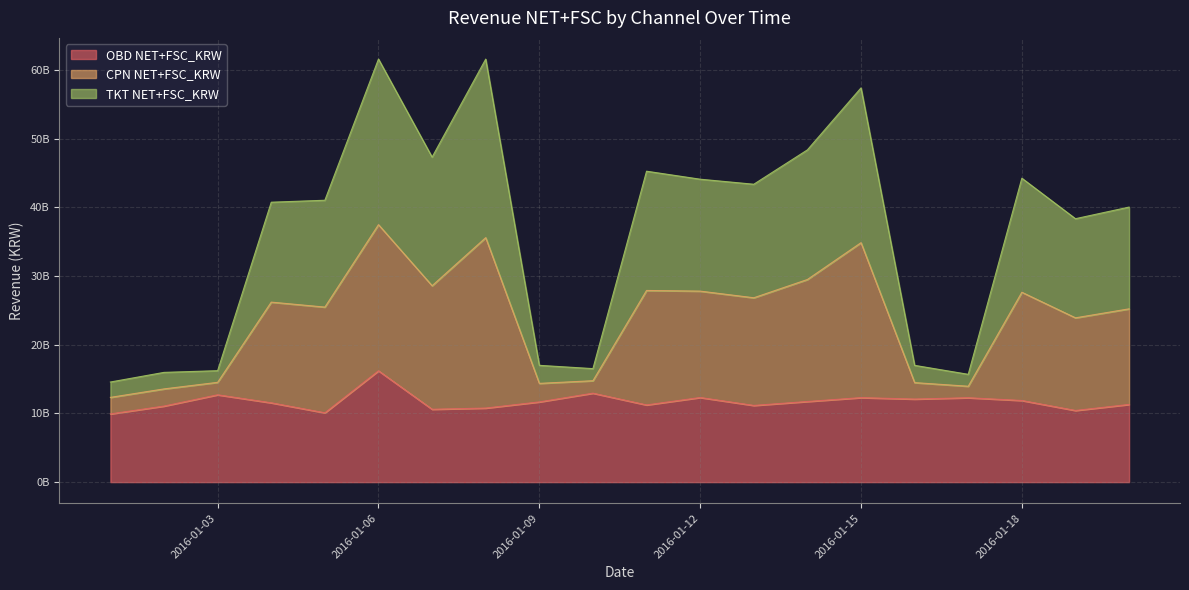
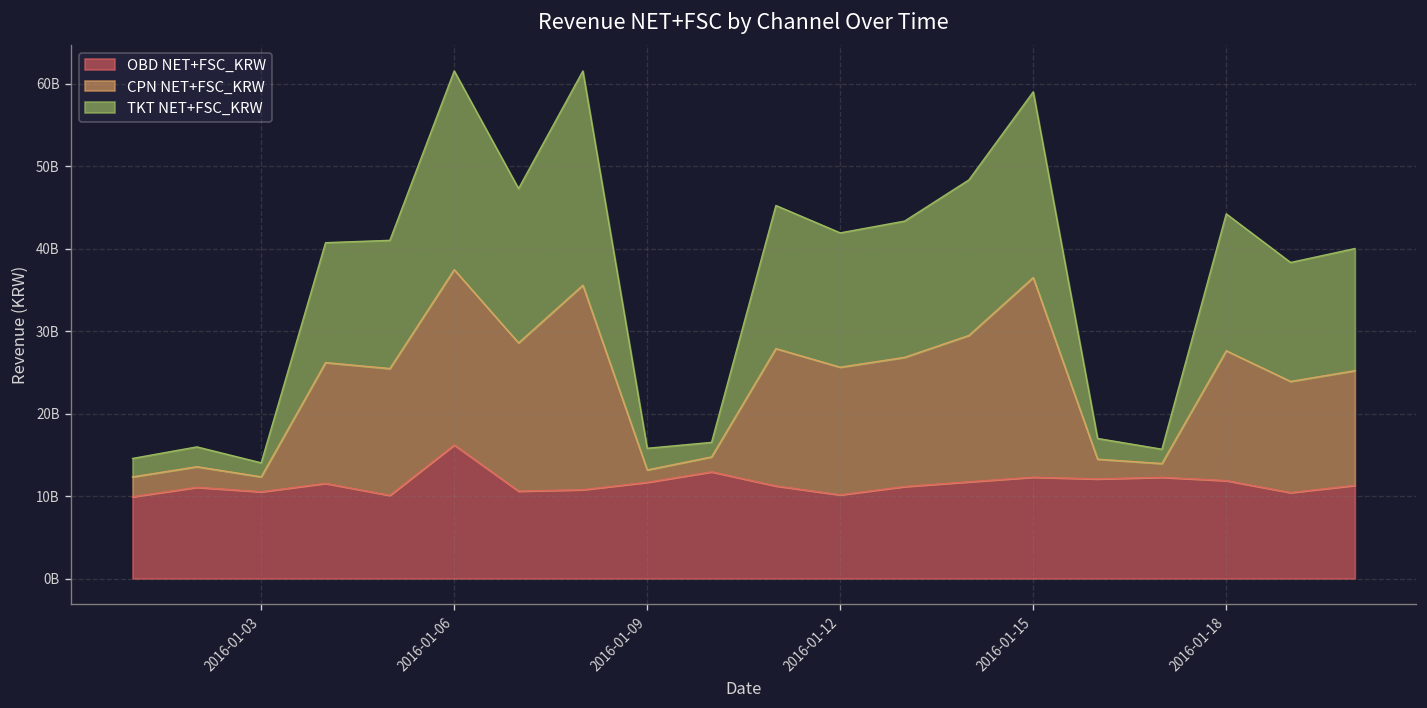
OBD NET+FSC_KRW, 2016-01-03: 13000000000 -> 11000000000
CPN NET+FSC_KRW, 2016-01-09: 3000000000 -> 2000000000
OBD NET+FSC_KRW, 2016-01-12: 12000000000 -> 10000000000
CPN NET+FSC_KRW, 2016-01-15: 23000000000 -> 24000000000
